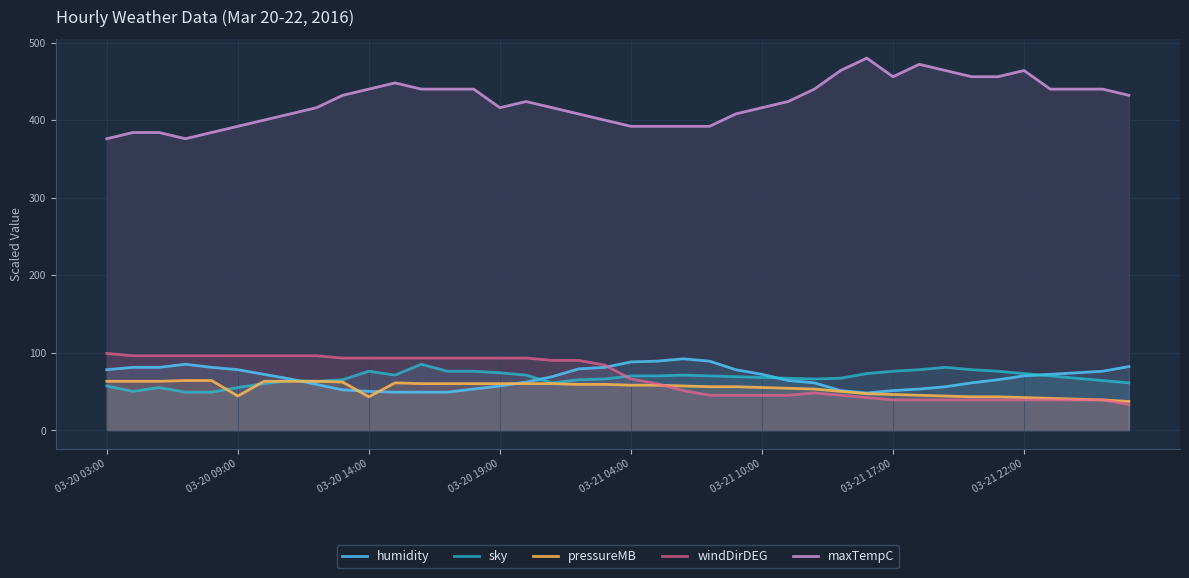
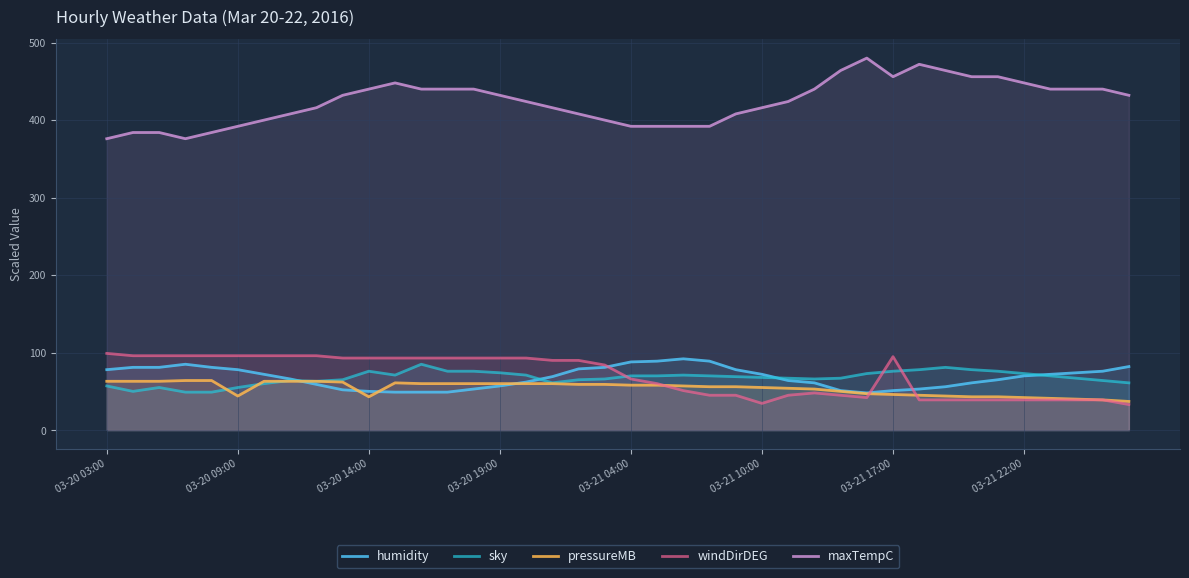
maxTempC, 03-20 19:00: 420 -> 430
windDirDEG, 03-21 10:00: 50 -> 30
windDirDEG, 03-21 17:00: 40 -> 90
maxTempC, 03-21 22:00: 460 -> 450
